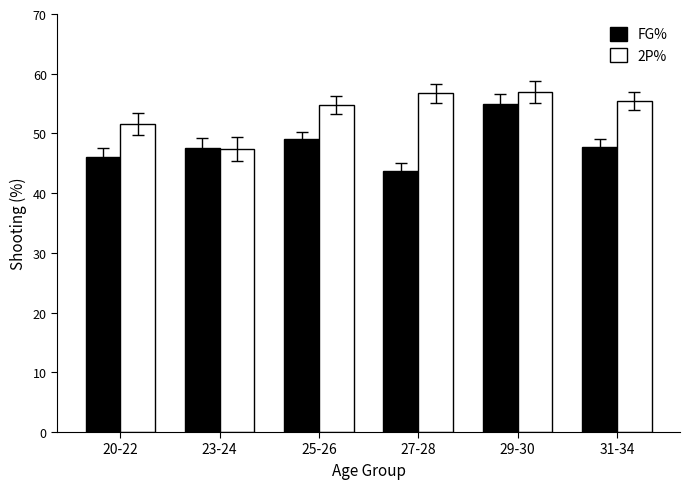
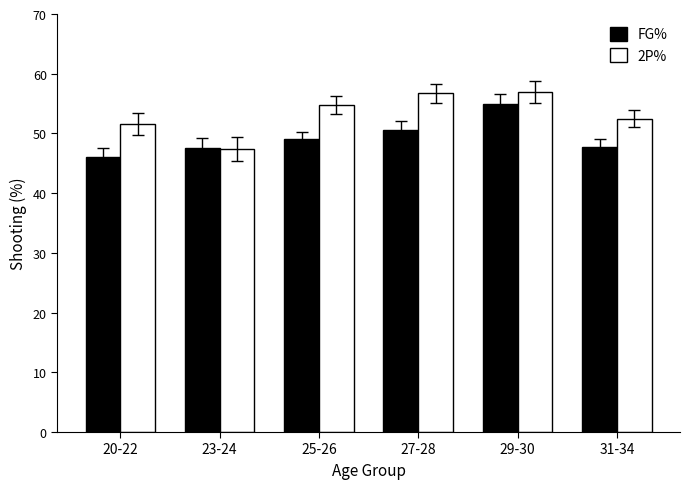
FG%, 27-28: 44 -> 51
2P%, 31-34: 56 -> 53
